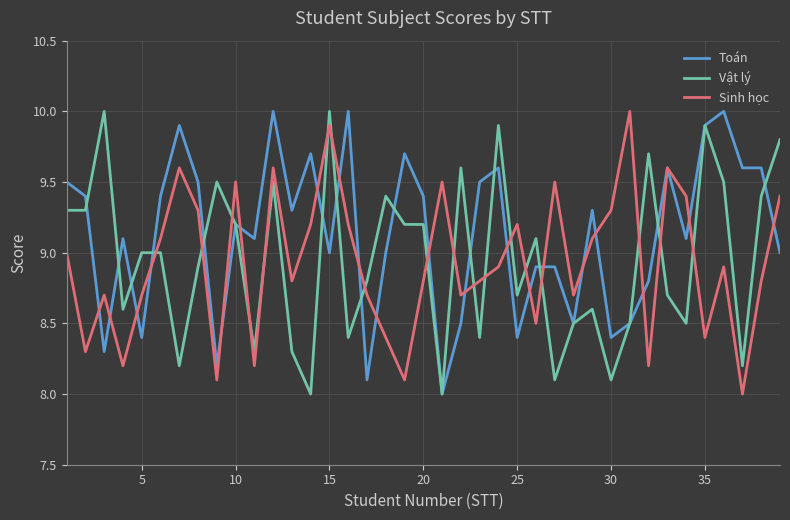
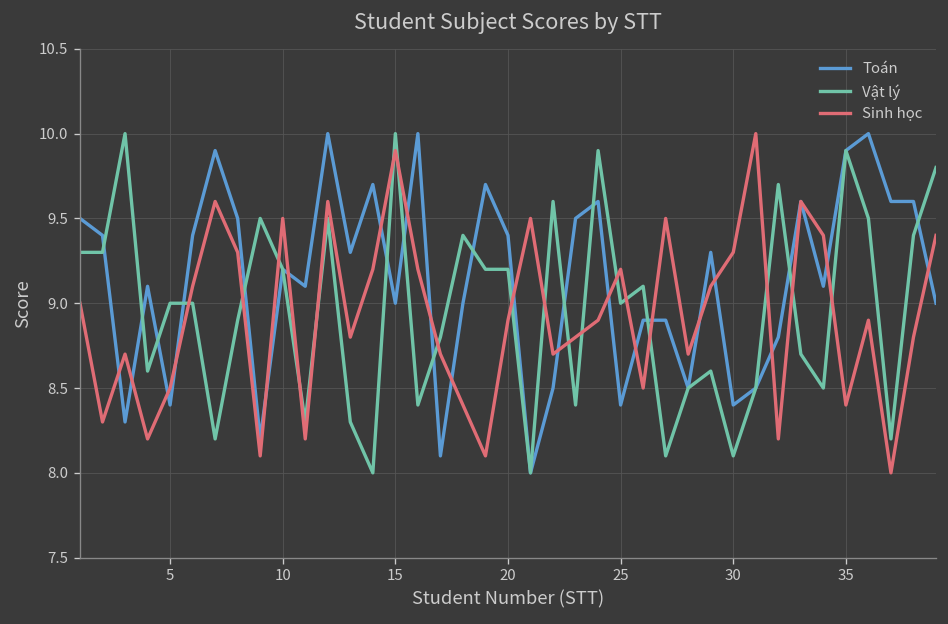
Sinh học, 5: 8.7 -> 8.5
Sinh học, 20: 8.8 -> 8.9
Vật lý, 25: 8.7 -> 9.0
